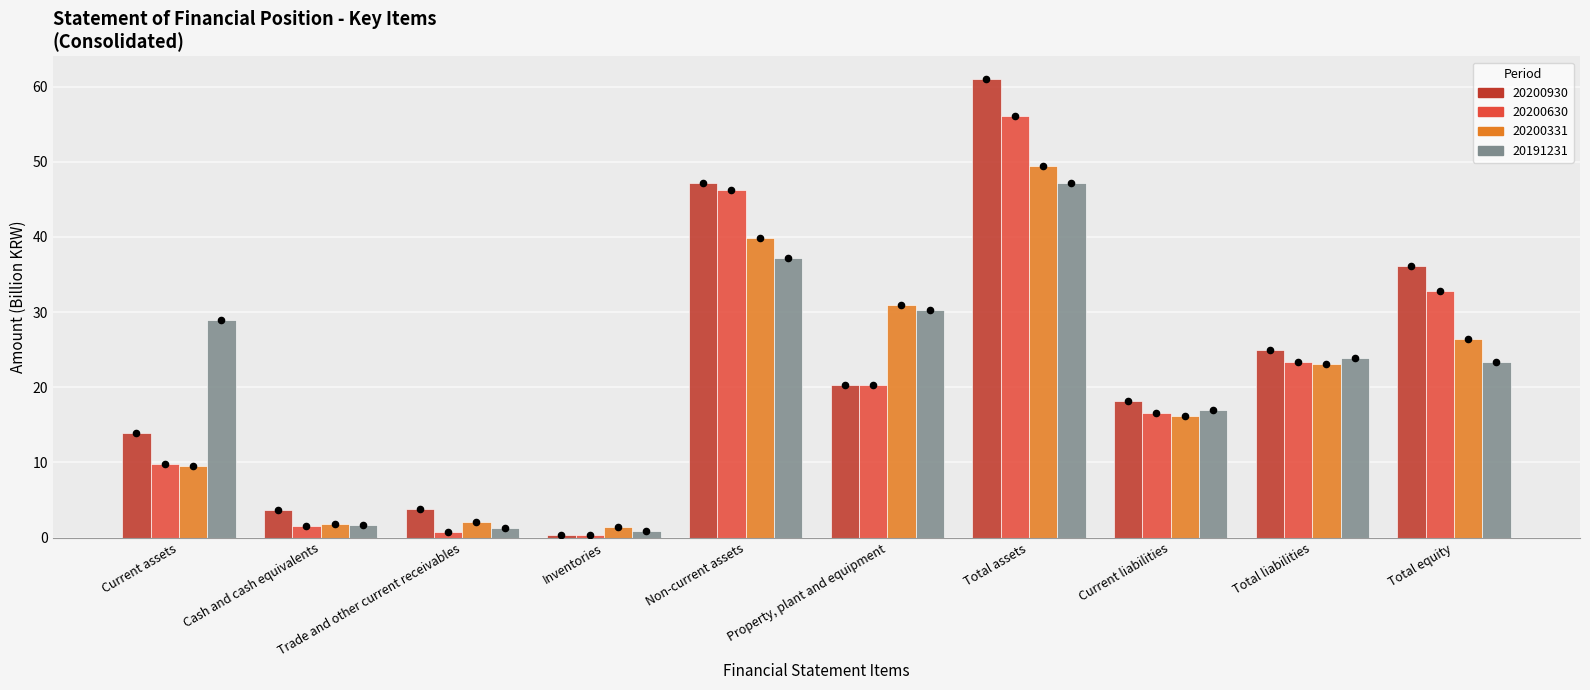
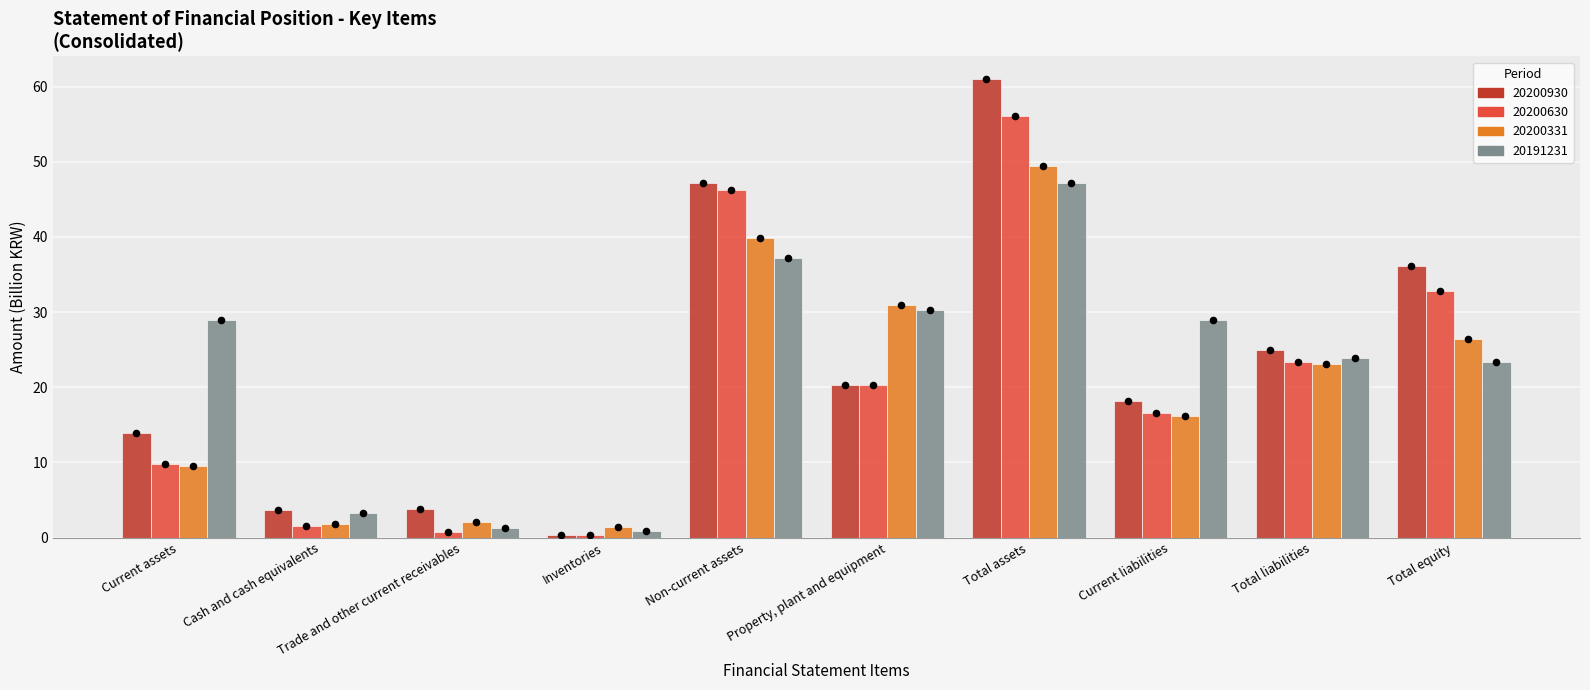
20191231, Cash and cash equivalents: 2 -> 3
20191231, Current liabilities: 17 -> 29
